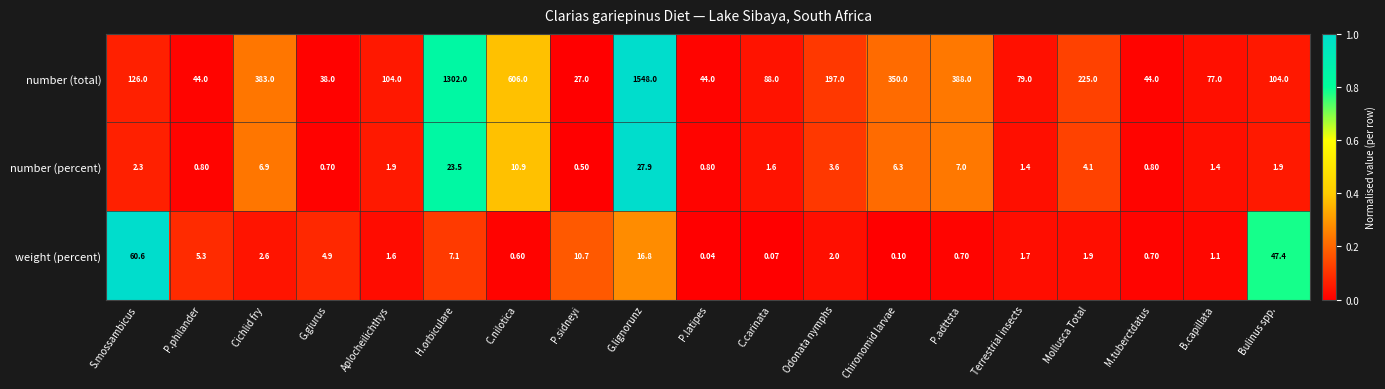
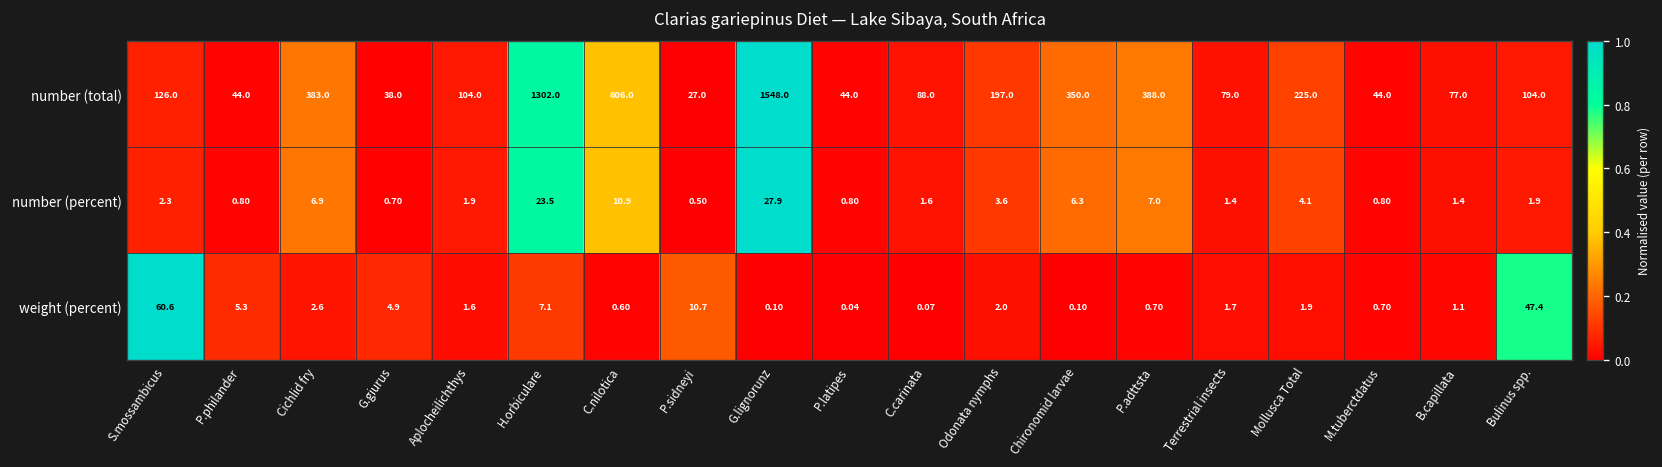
weight (percent), G.lignorunz: 16.8 -> 0.10
